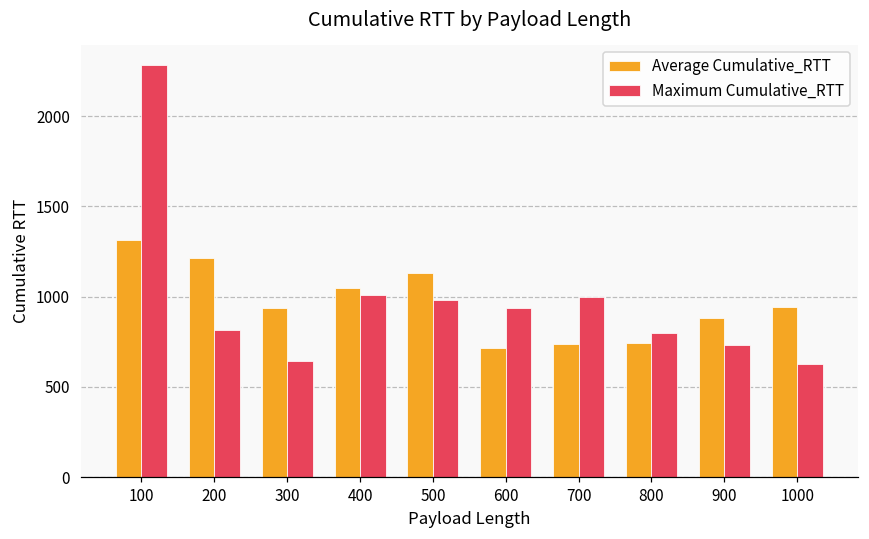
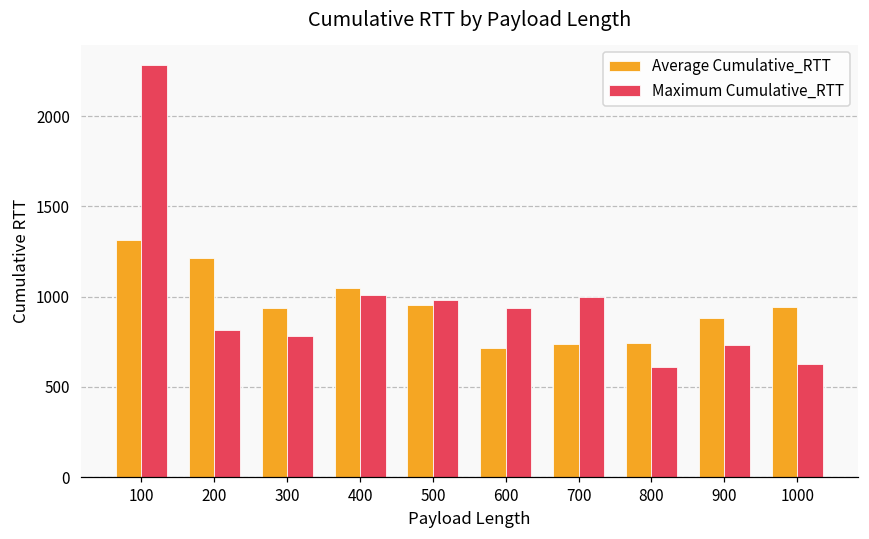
Maximum Cumulative_RTT, 300: 650 -> 780
Average Cumulative_RTT, 500: 1130 -> 950
Maximum Cumulative_RTT, 800: 800 -> 610
